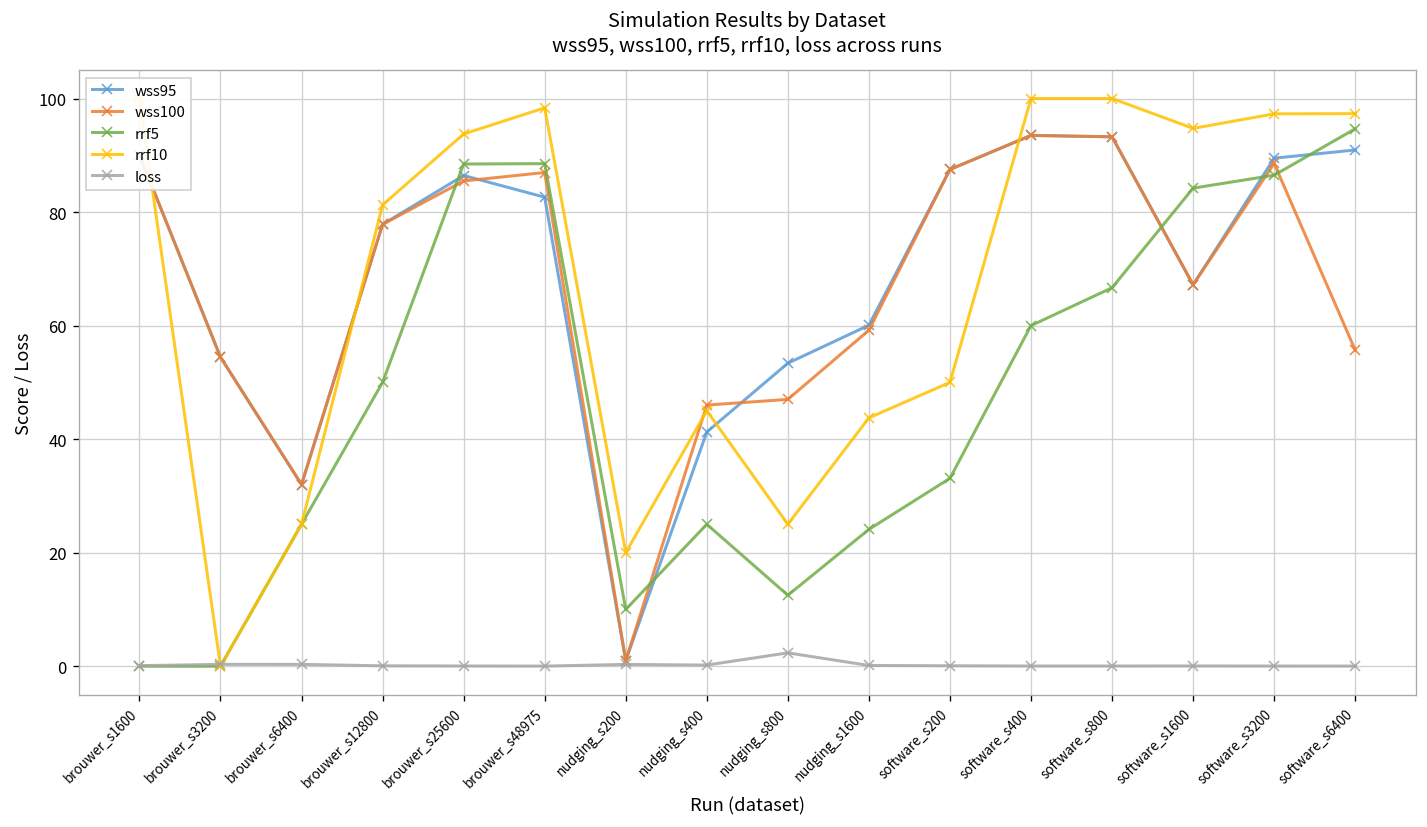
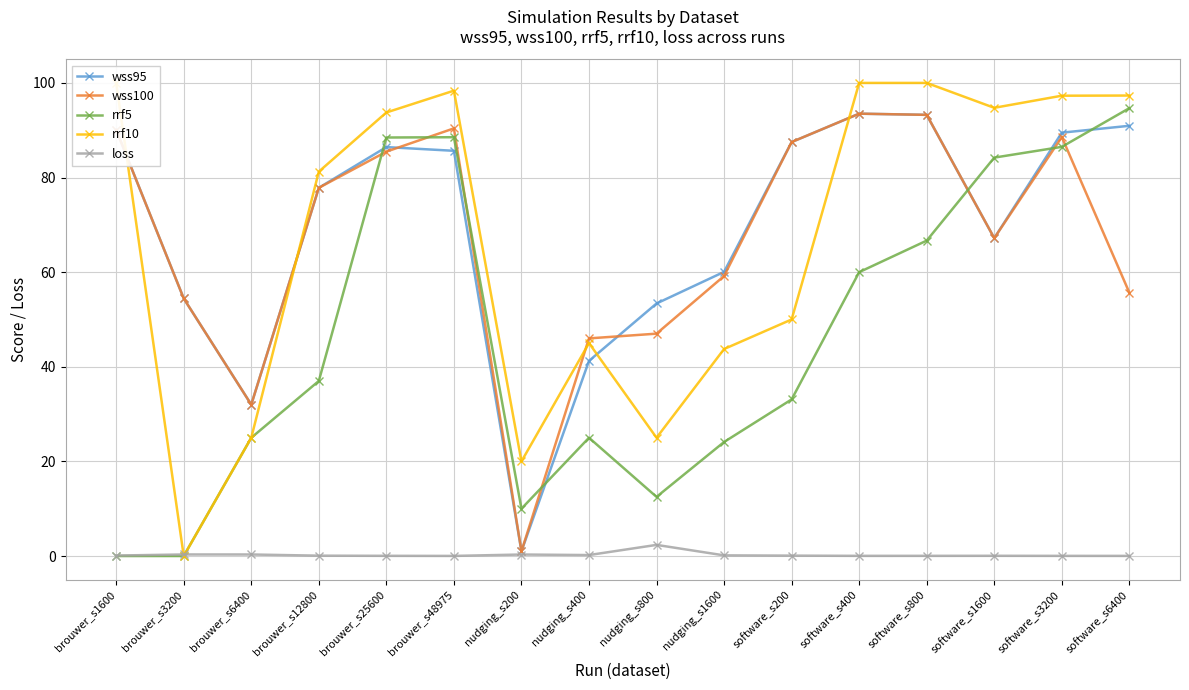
rrf5, brouwer_s12800: 50 -> 37
wss95, brouwer_s48975: 83 -> 86
wss100, brouwer_s48975: 87 -> 90
